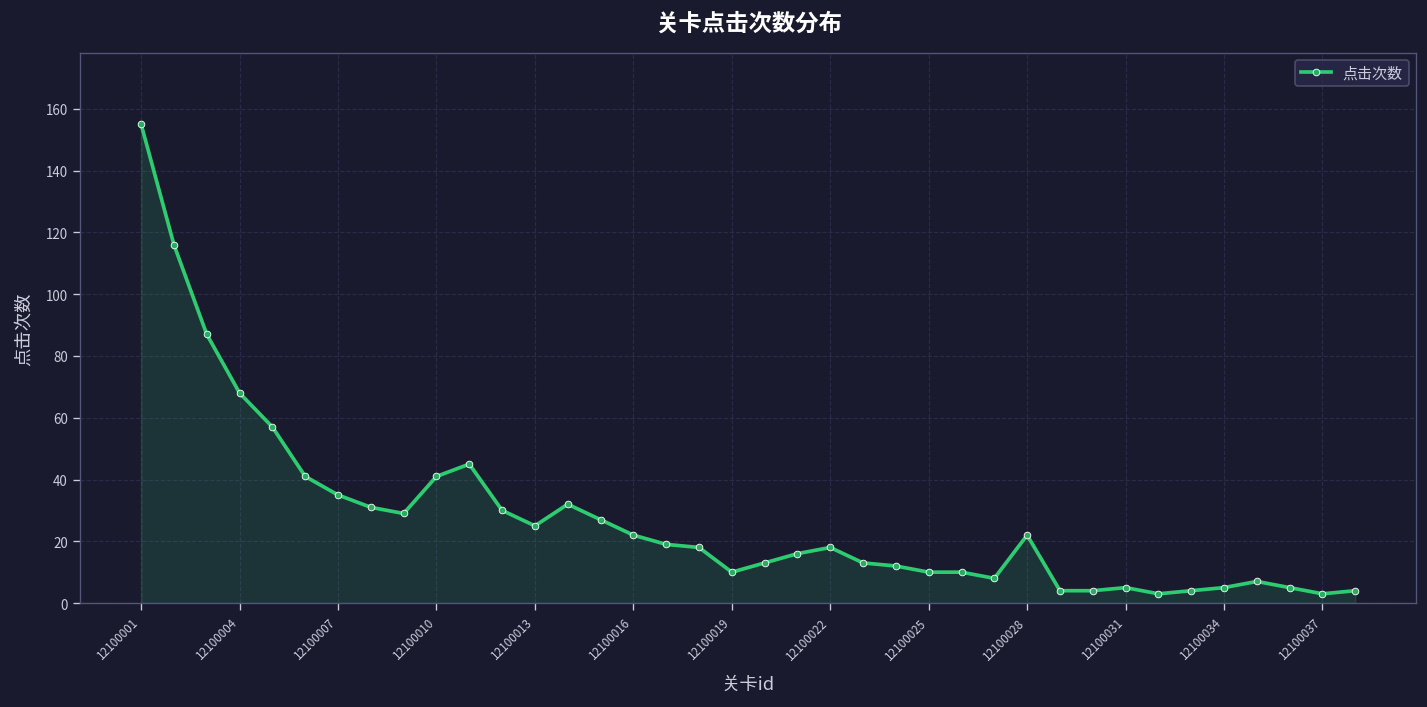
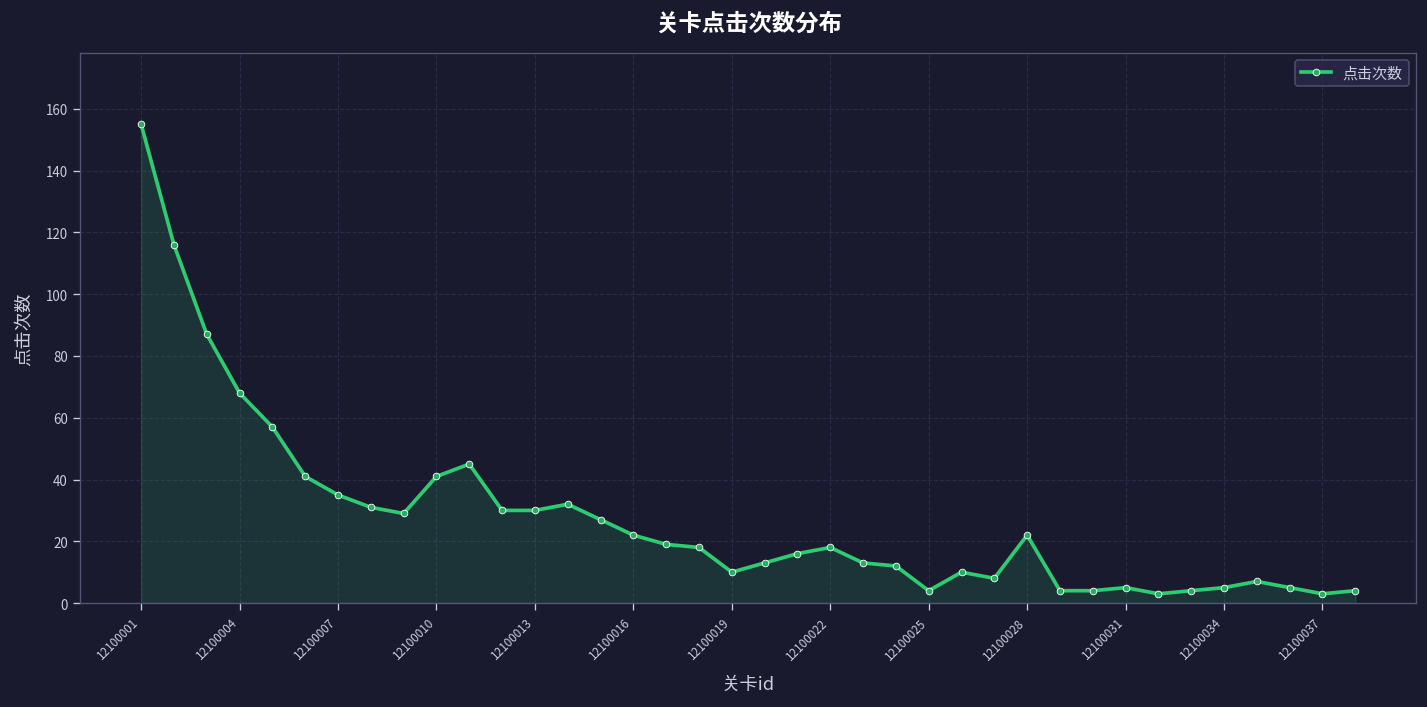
12100013: 25 -> 30
12100025: 10 -> 4
